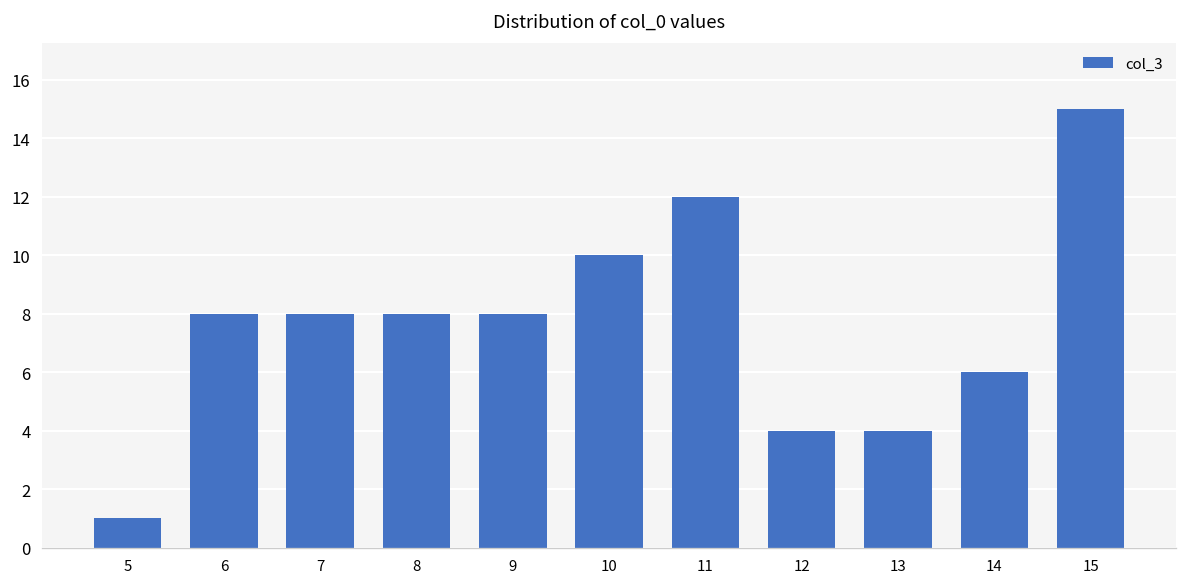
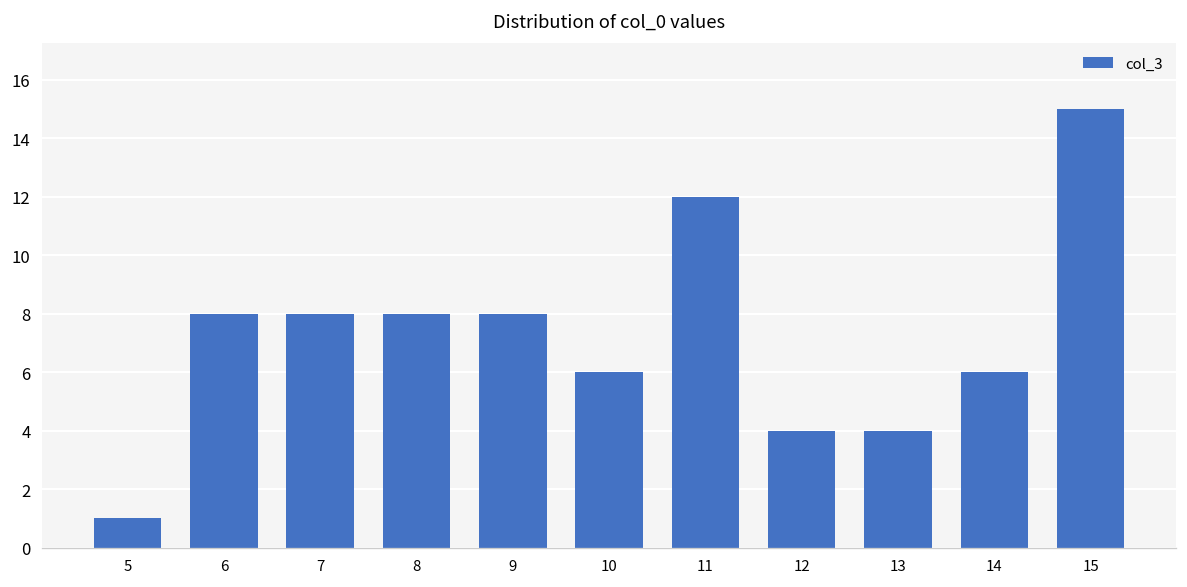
10: 10 -> 6
